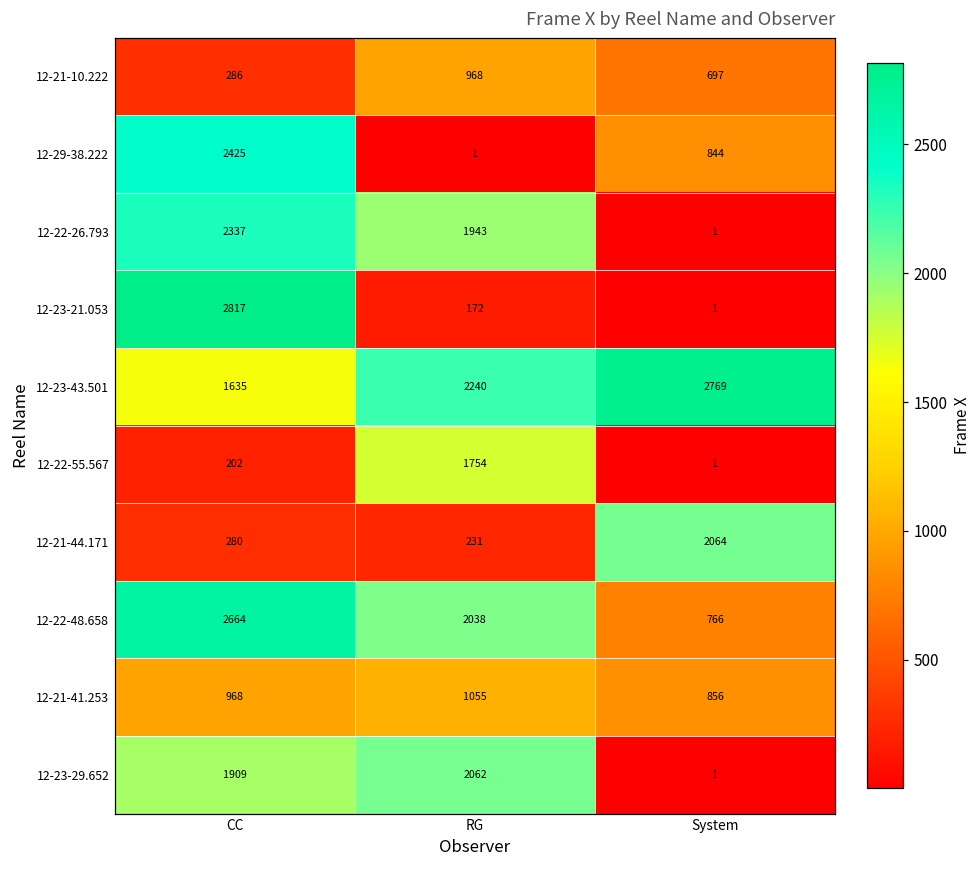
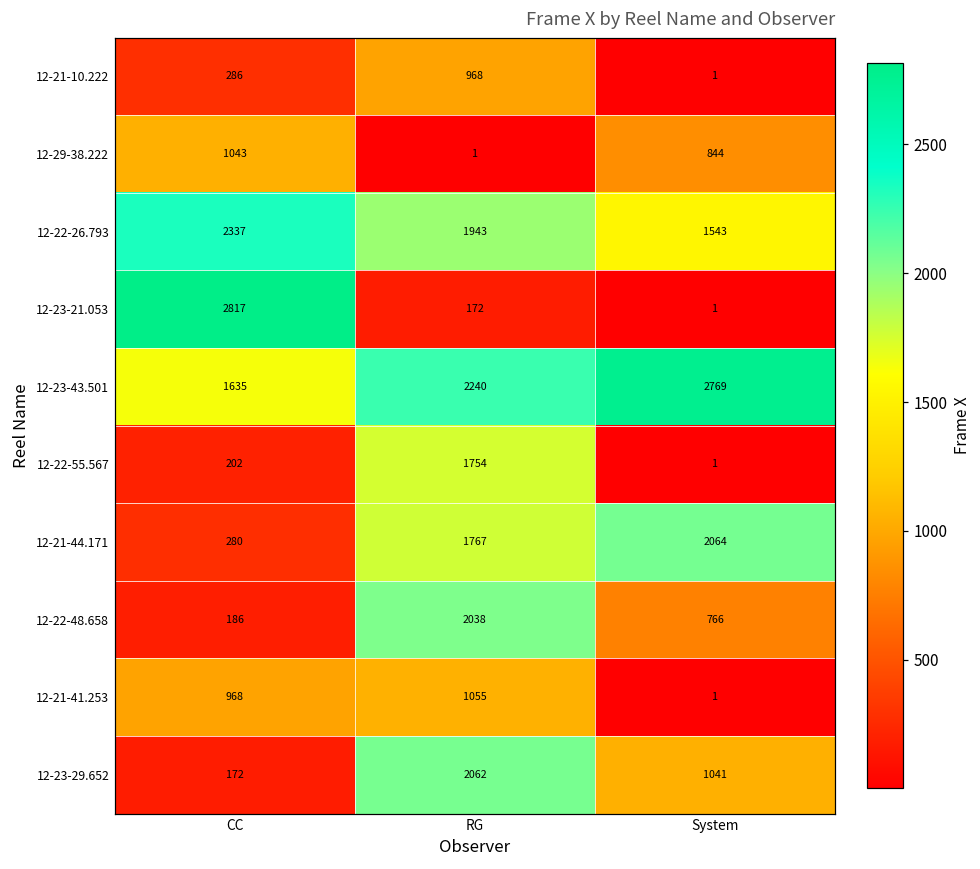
12-21-10.222, System: 697 -> 1
12-29-38.222, CC: 2425 -> 1043
12-22-26.793, System: 1 -> 1543
12-21-44.171, RG: 231 -> 1767
12-22-48.658, CC: 2664 -> 186
12-21-41.253, System: 856 -> 1
12-23-29.652, CC: 1909 -> 172
12-23-29.652, System: 1 -> 1041
